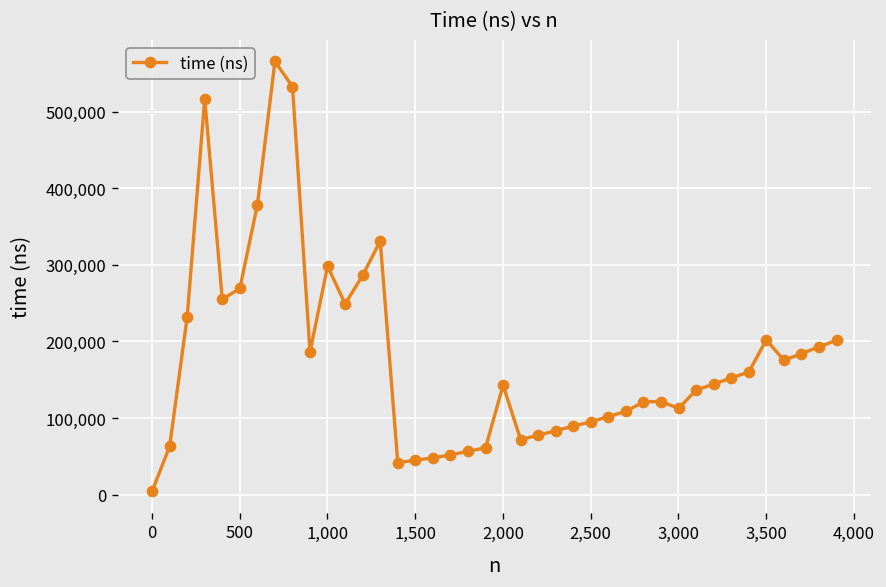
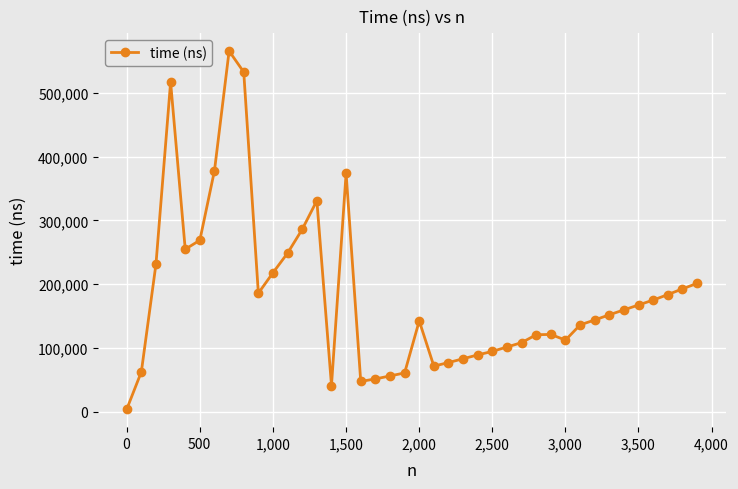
1,000: 300,000 -> 220,000
1,500: 40,000 -> 370,000
3,500: 200,000 -> 170,000
